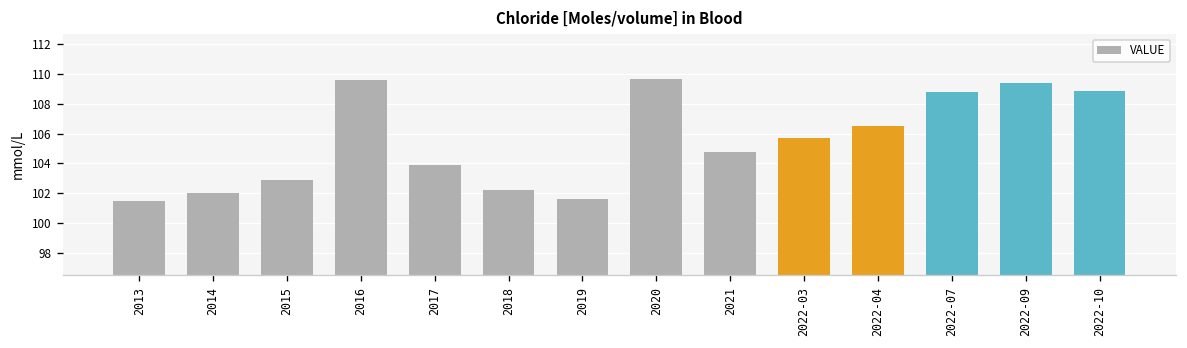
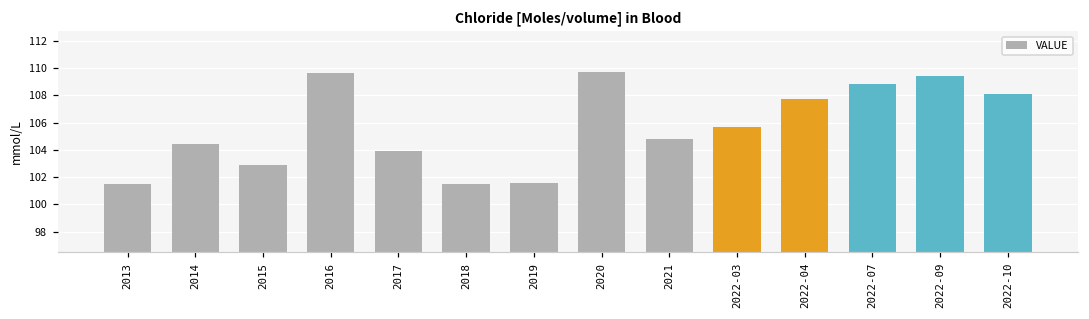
2014: 102.0 -> 104.4
2018: 102.2 -> 101.5
2022-04: 106.5 -> 107.7
2022-10: 108.9 -> 108.1
